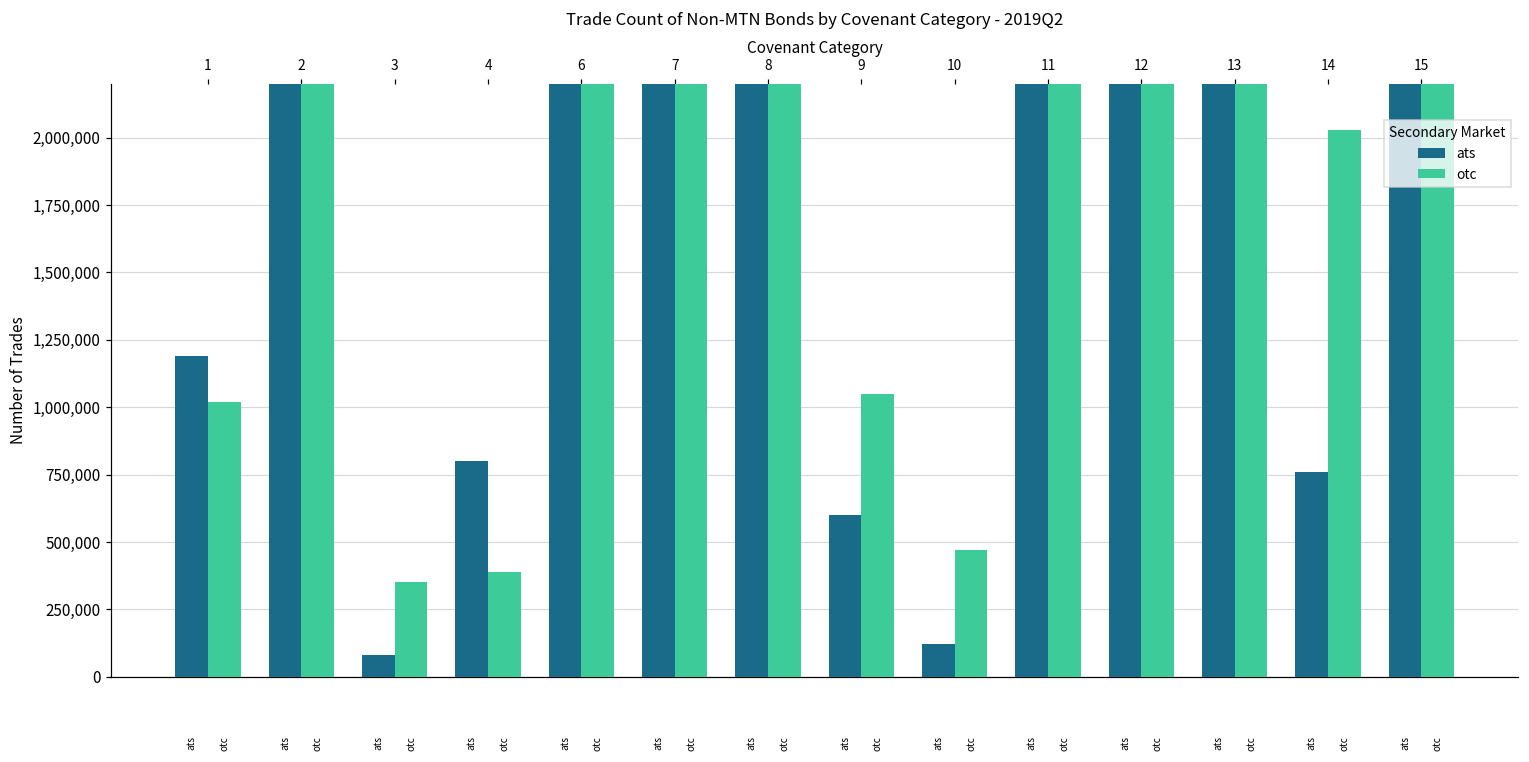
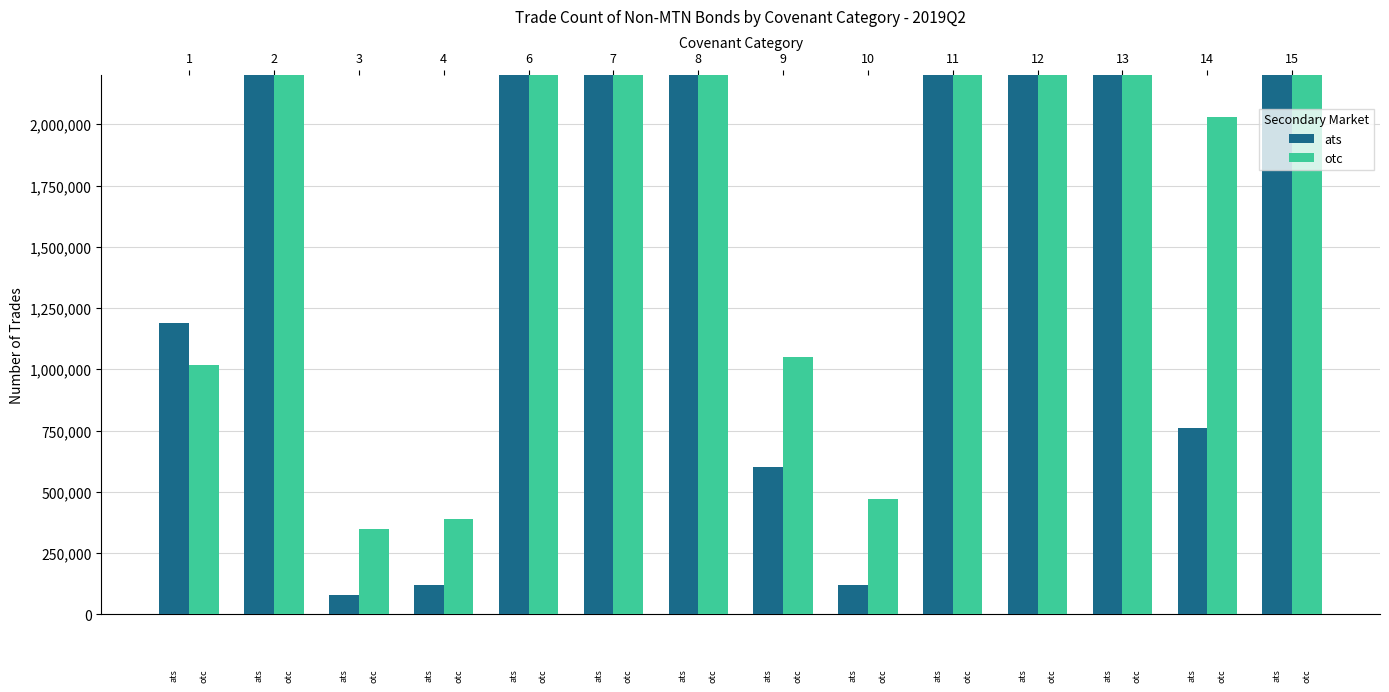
ats, 4: 800,000 -> 120,000
